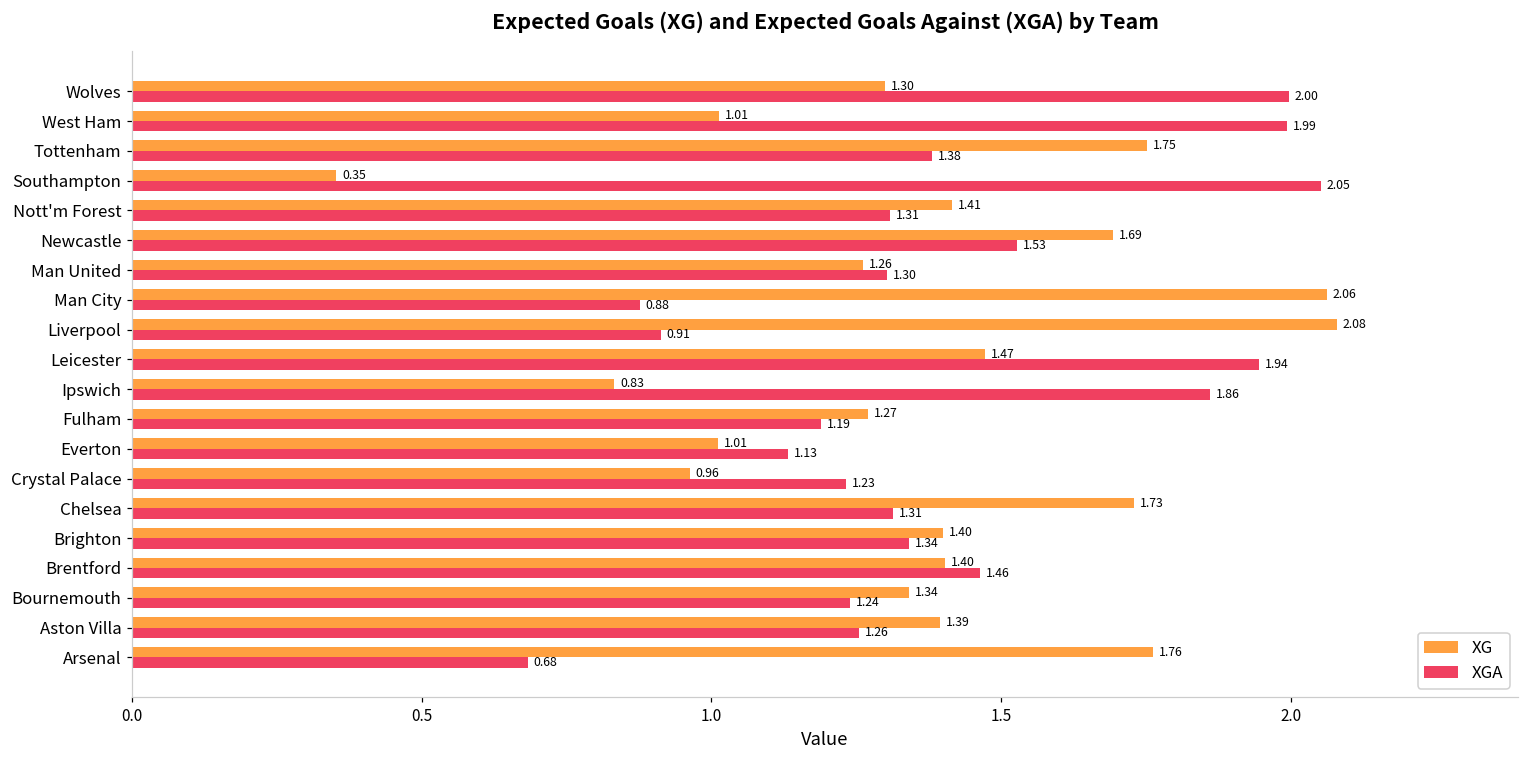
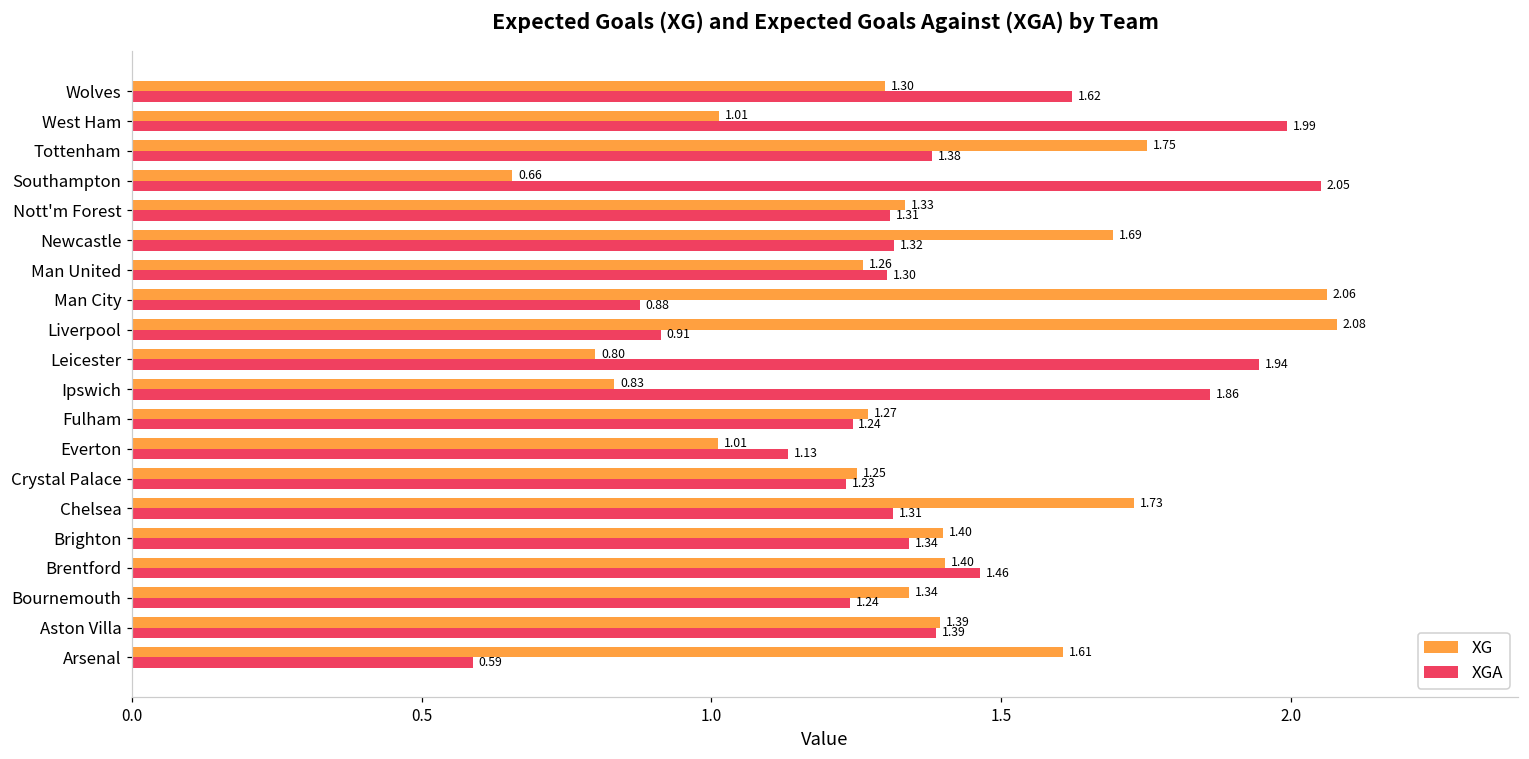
XGA, Wolves: 2.00 -> 1.62
XG, Southampton: 0.35 -> 0.66
XG, Nott'm Forest: 1.41 -> 1.33
XGA, Newcastle: 1.53 -> 1.32
XG, Leicester: 1.47 -> 0.80
XGA, Fulham: 1.19 -> 1.24
XG, Crystal Palace: 0.96 -> 1.25
XGA, Aston Villa: 1.26 -> 1.39
XG, Arsenal: 1.76 -> 1.61
XGA, Arsenal: 0.68 -> 0.59
